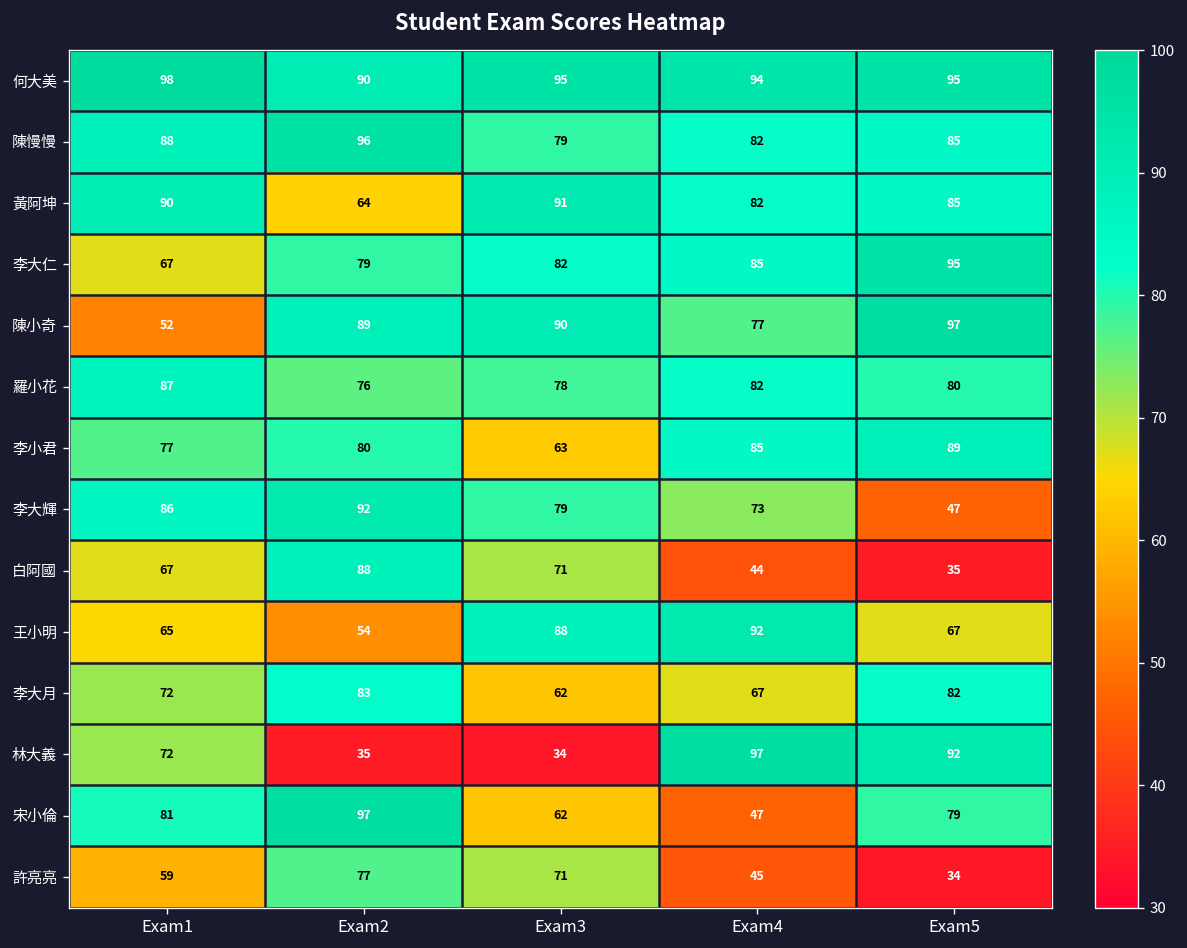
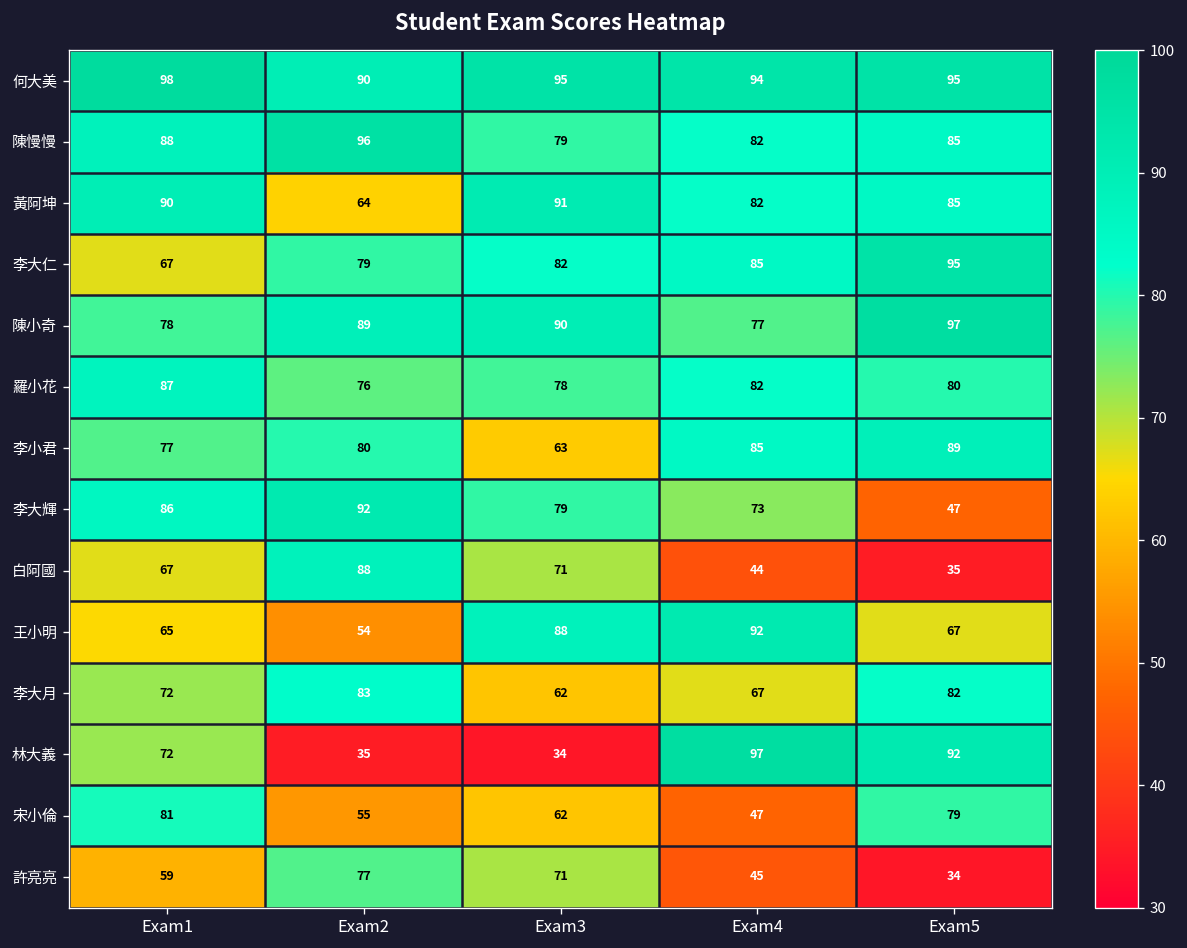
陳小奇, Exam1: 52 -> 78
宋小倫, Exam2: 97 -> 55
